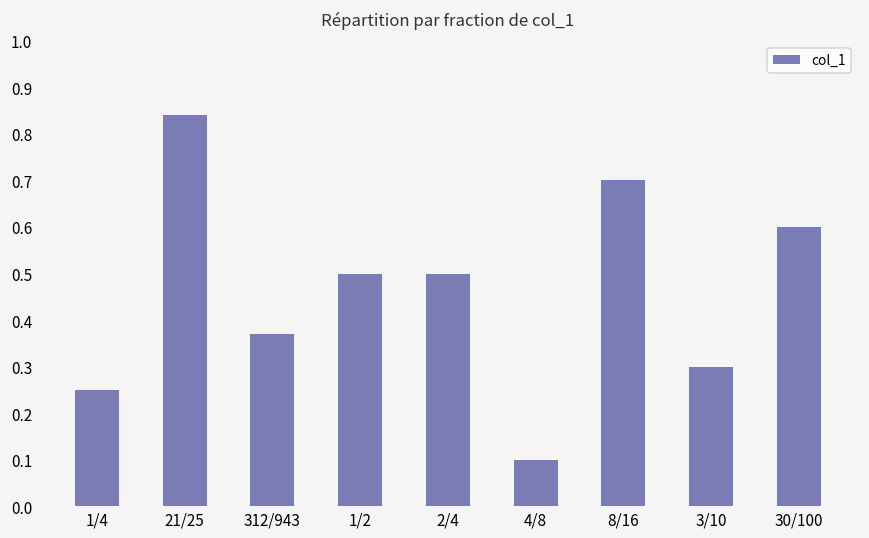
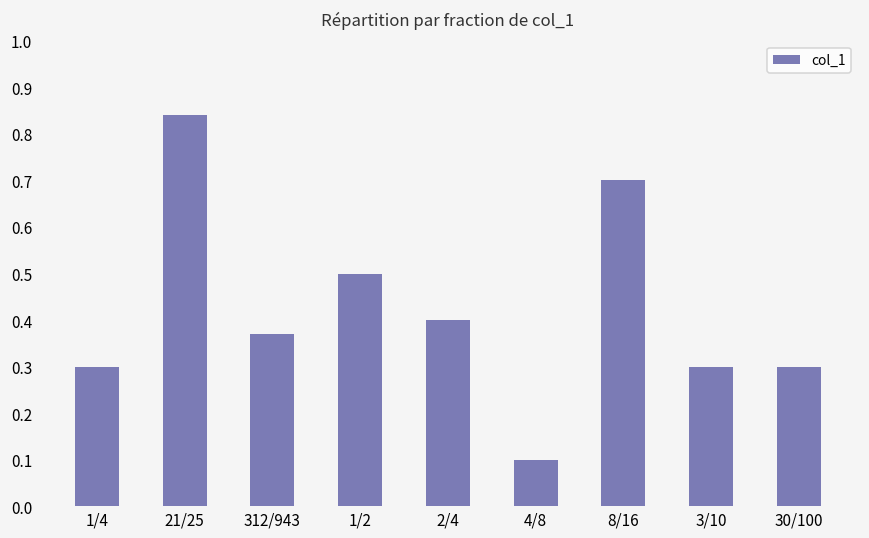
1/4: 0.25 -> 0.30
2/4: 0.5 -> 0.4
30/100: 0.6 -> 0.3
